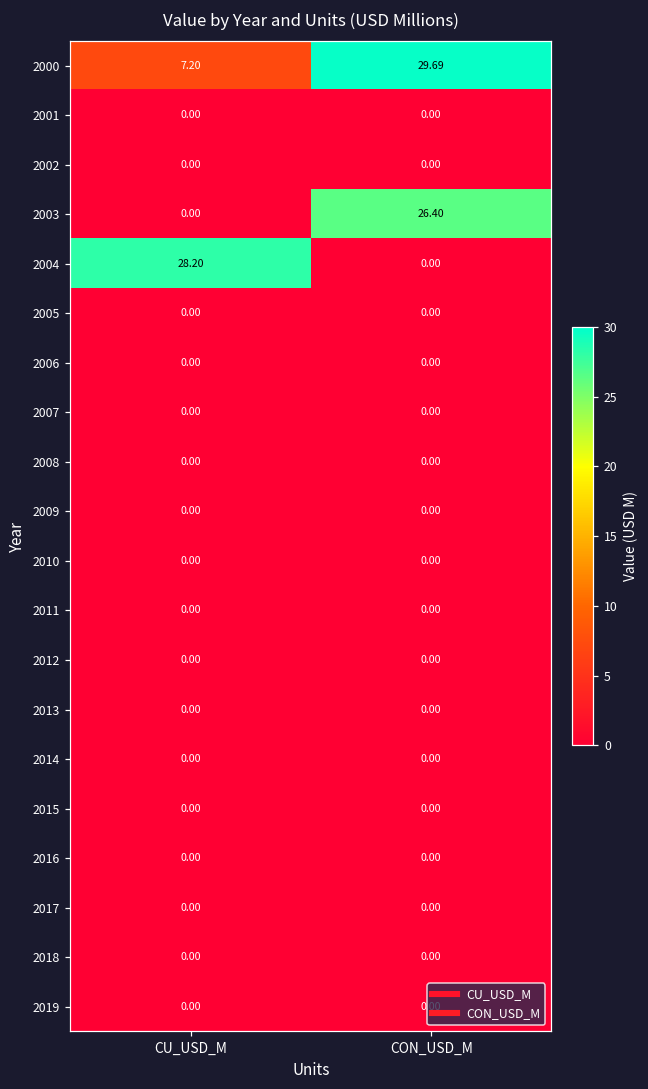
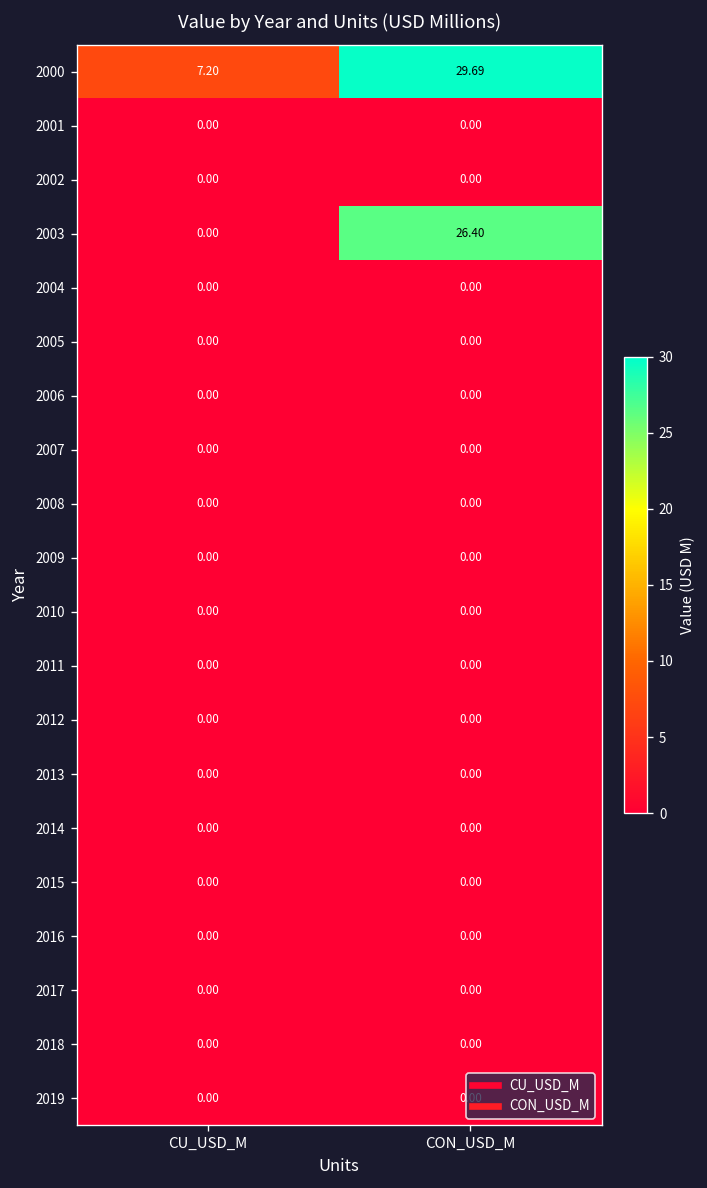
2004, CU_USD_M: 28.20 -> 0.00
